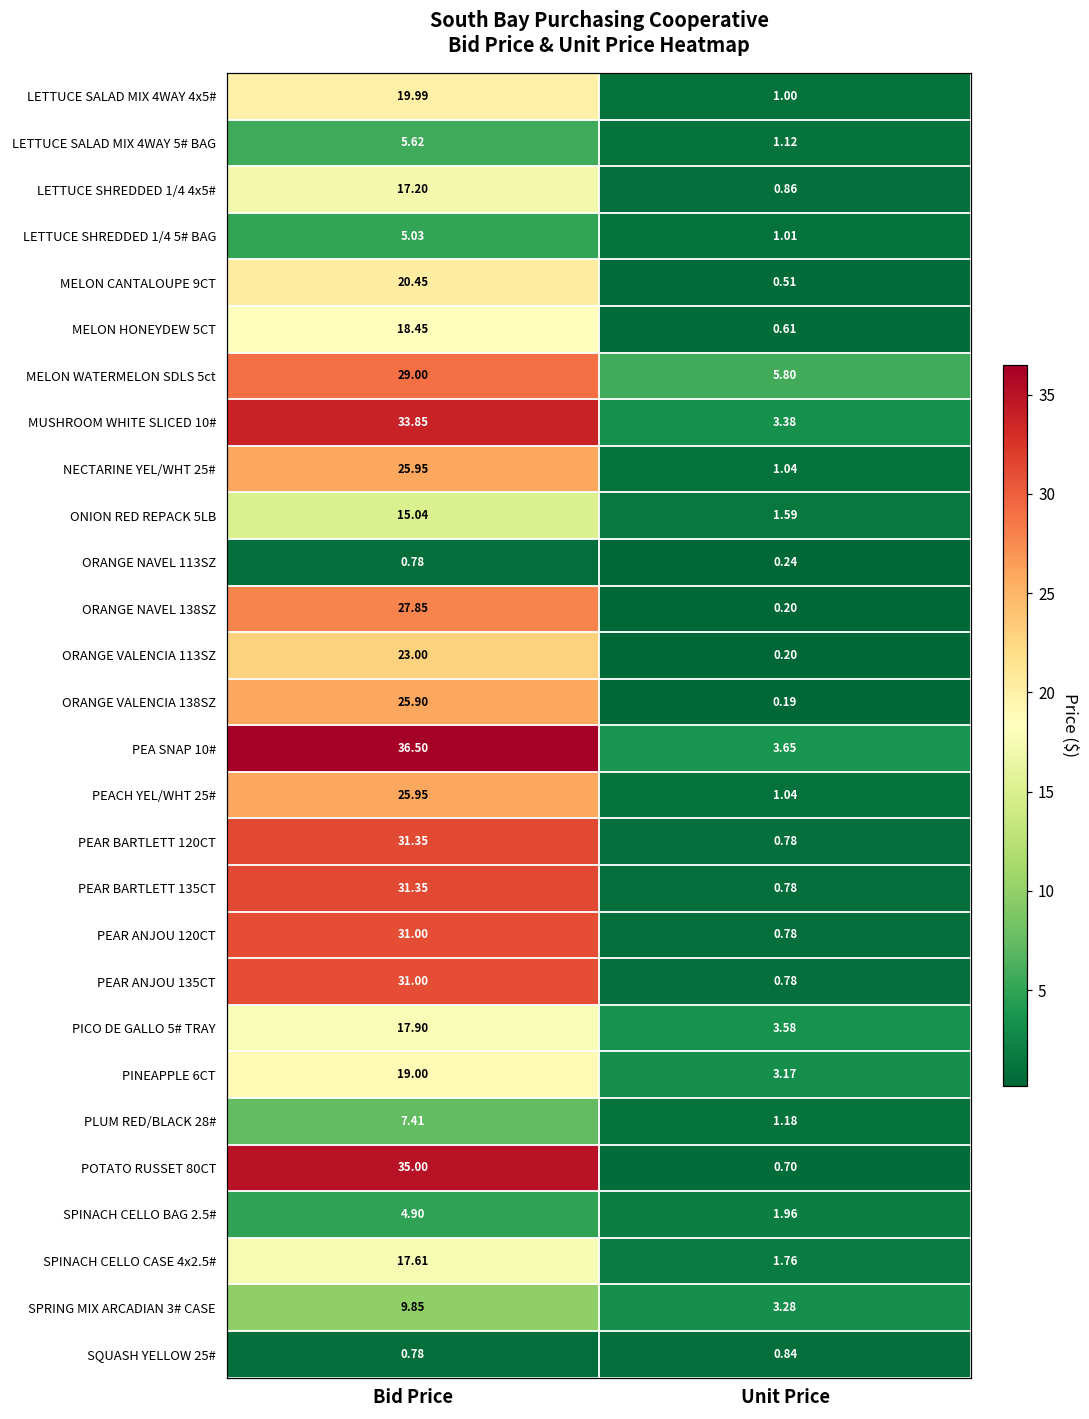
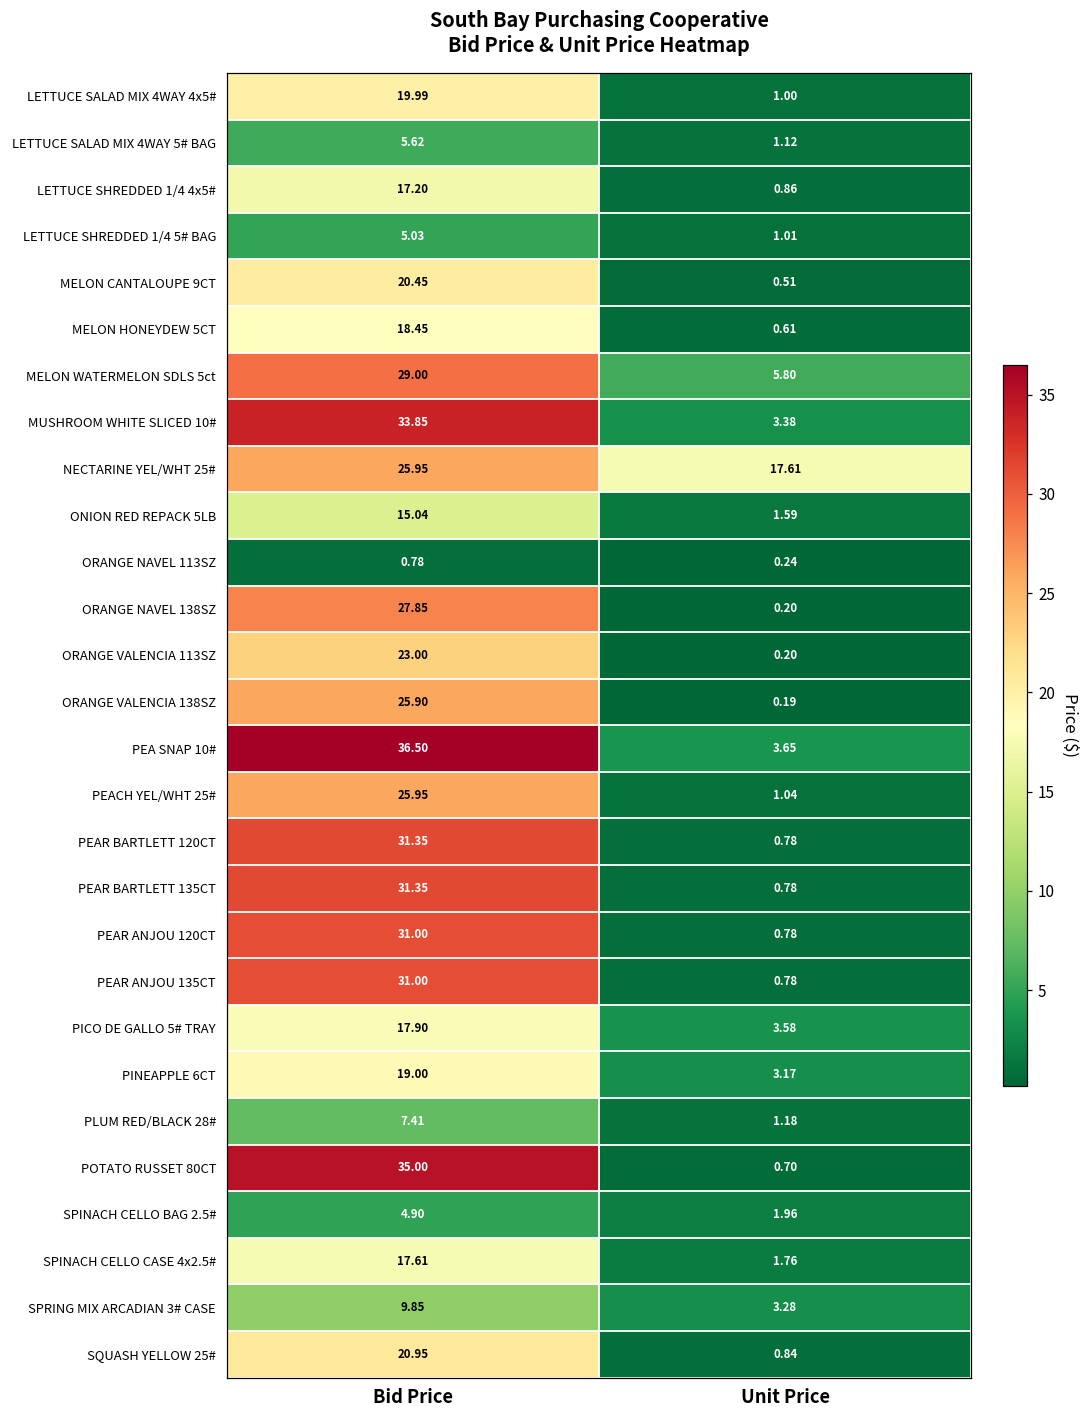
NECTARINE YEL/WHT 25#, Unit Price: 1.04 -> 17.61
SQUASH YELLOW 25#, Bid Price: 0.78 -> 20.95
